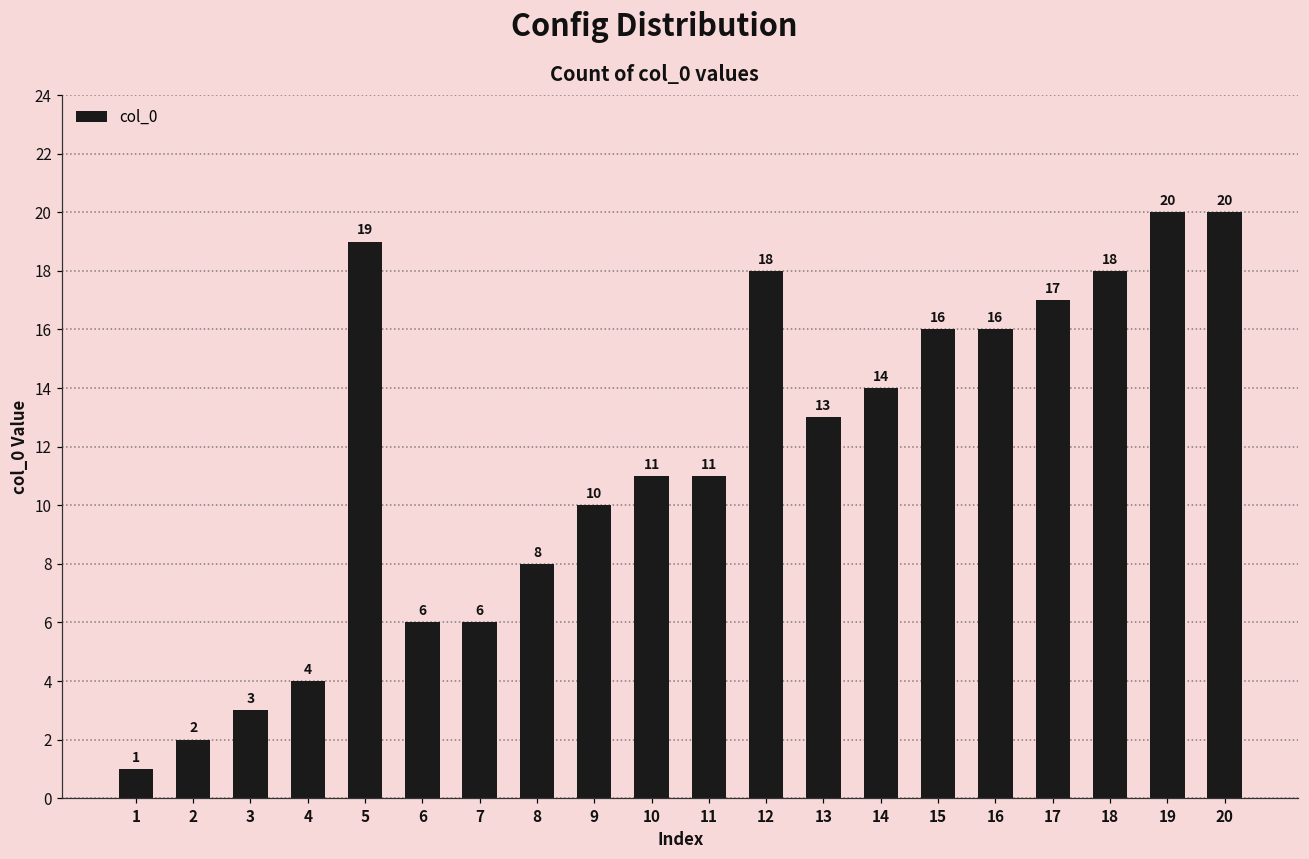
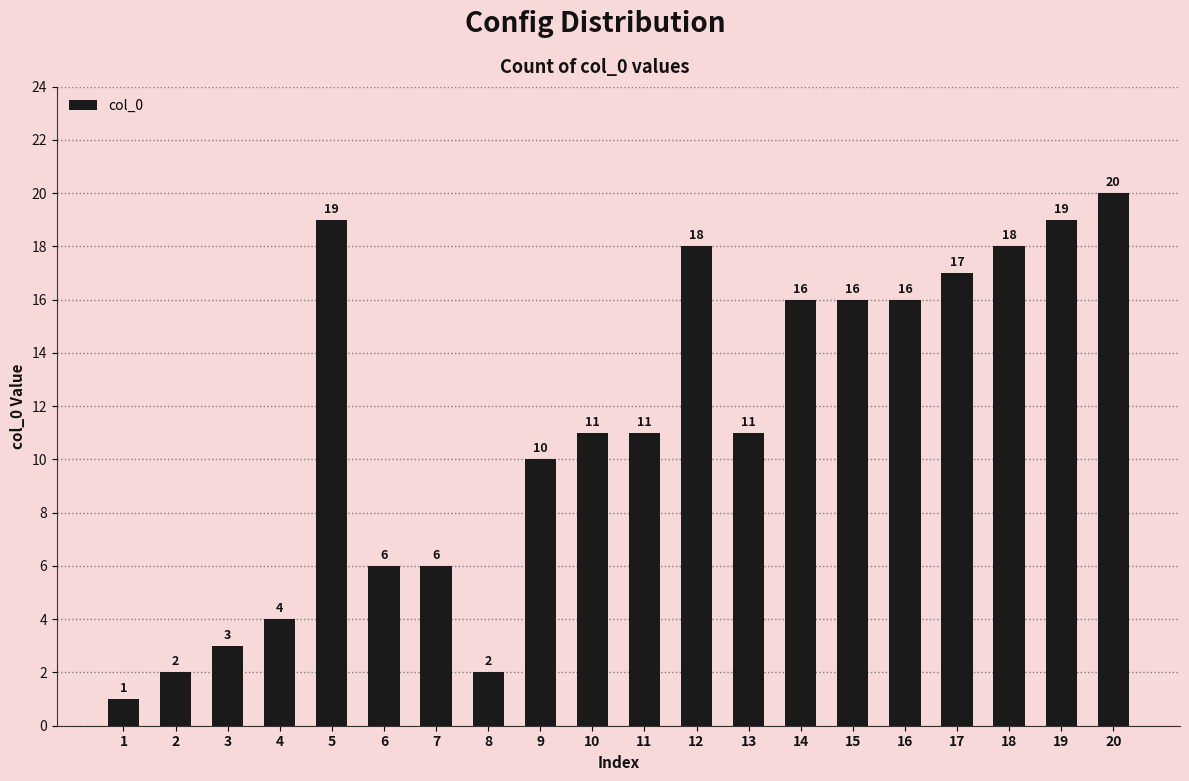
8: 8 -> 2
13: 13 -> 11
14: 14 -> 16
19: 20 -> 19
